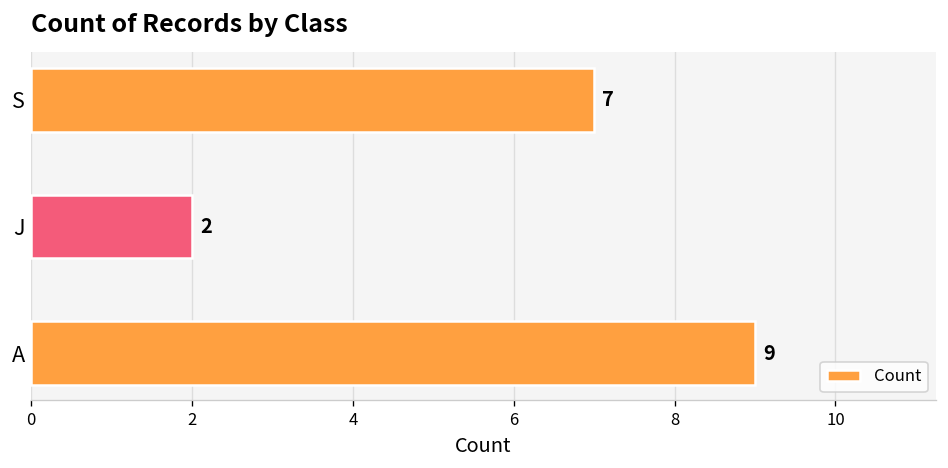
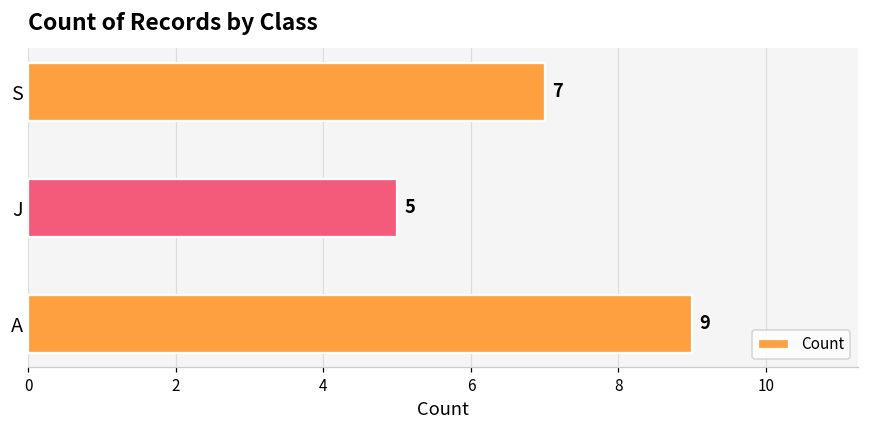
J: 2 -> 5
